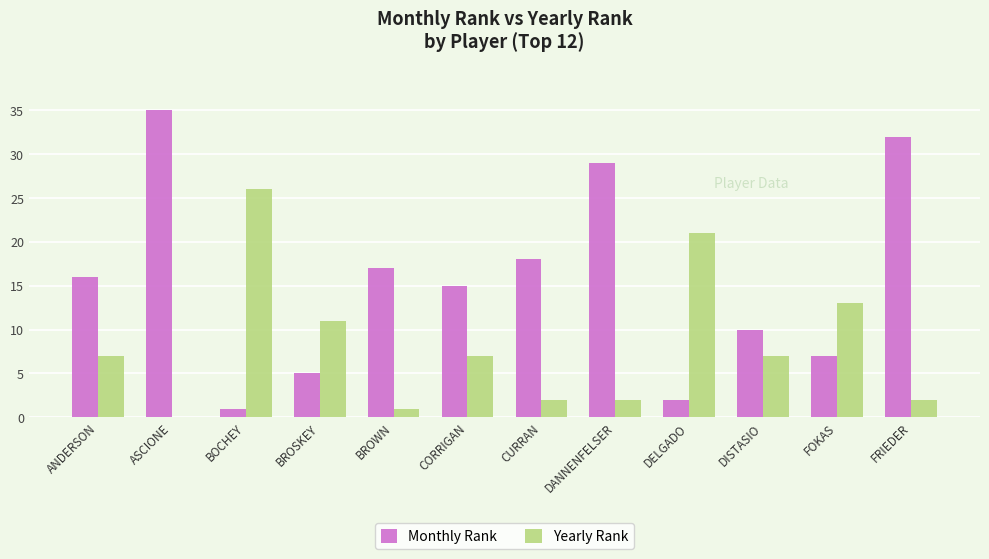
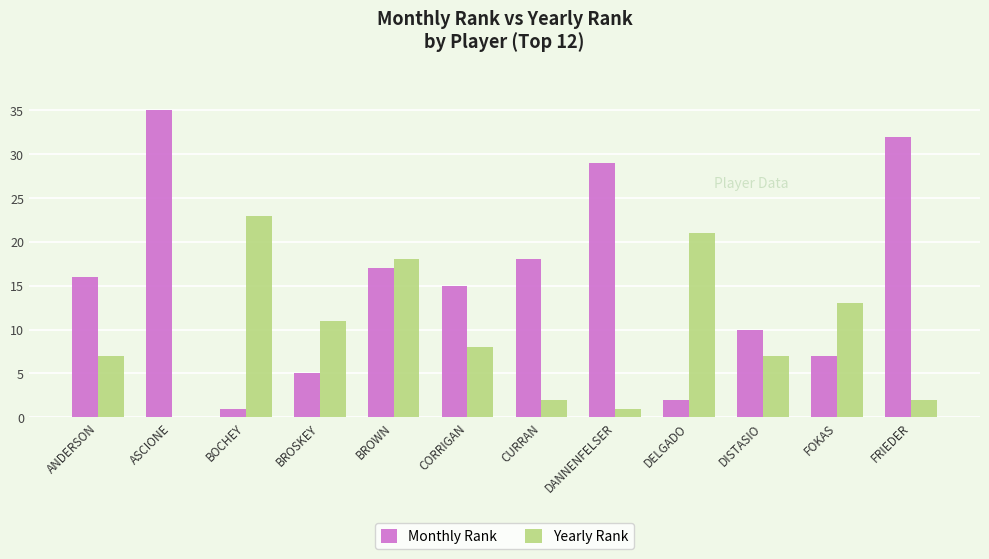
Yearly Rank, BOCHEY: 26 -> 23
Yearly Rank, BROWN: 1 -> 18
Yearly Rank, CORRIGAN: 7 -> 8
Yearly Rank, DANNENFELSER: 2 -> 1
